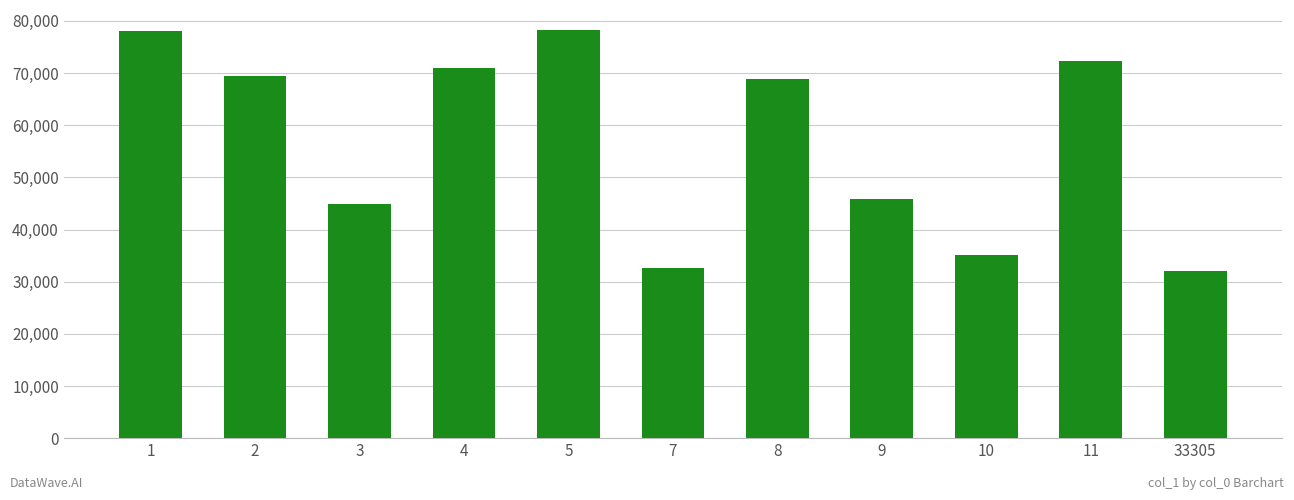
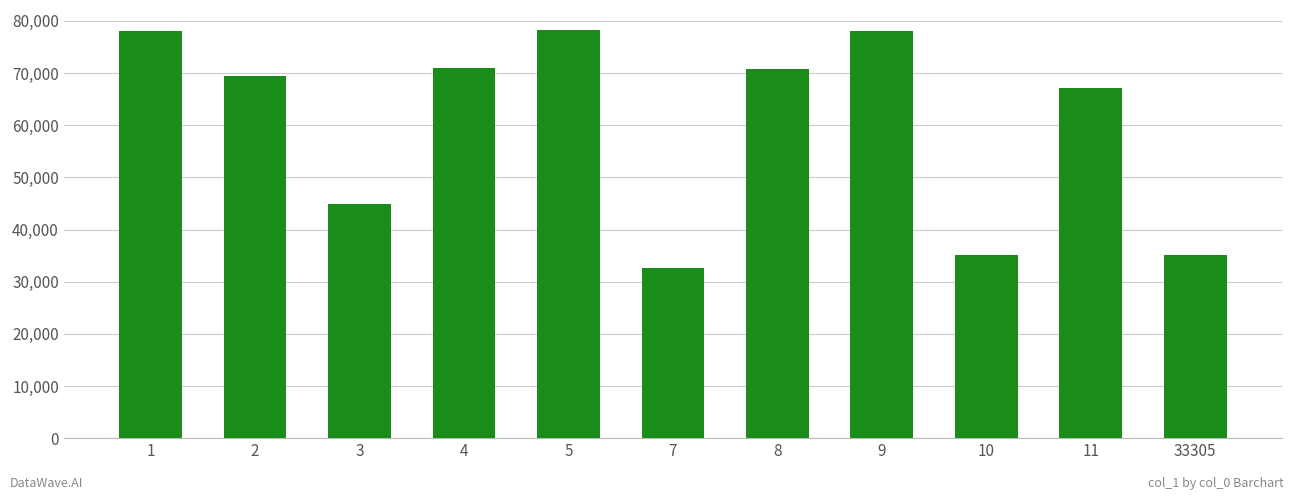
8: 69,000 -> 71,000
9: 46,000 -> 78,000
11: 72,000 -> 67,000
33305: 32,000 -> 35,000
